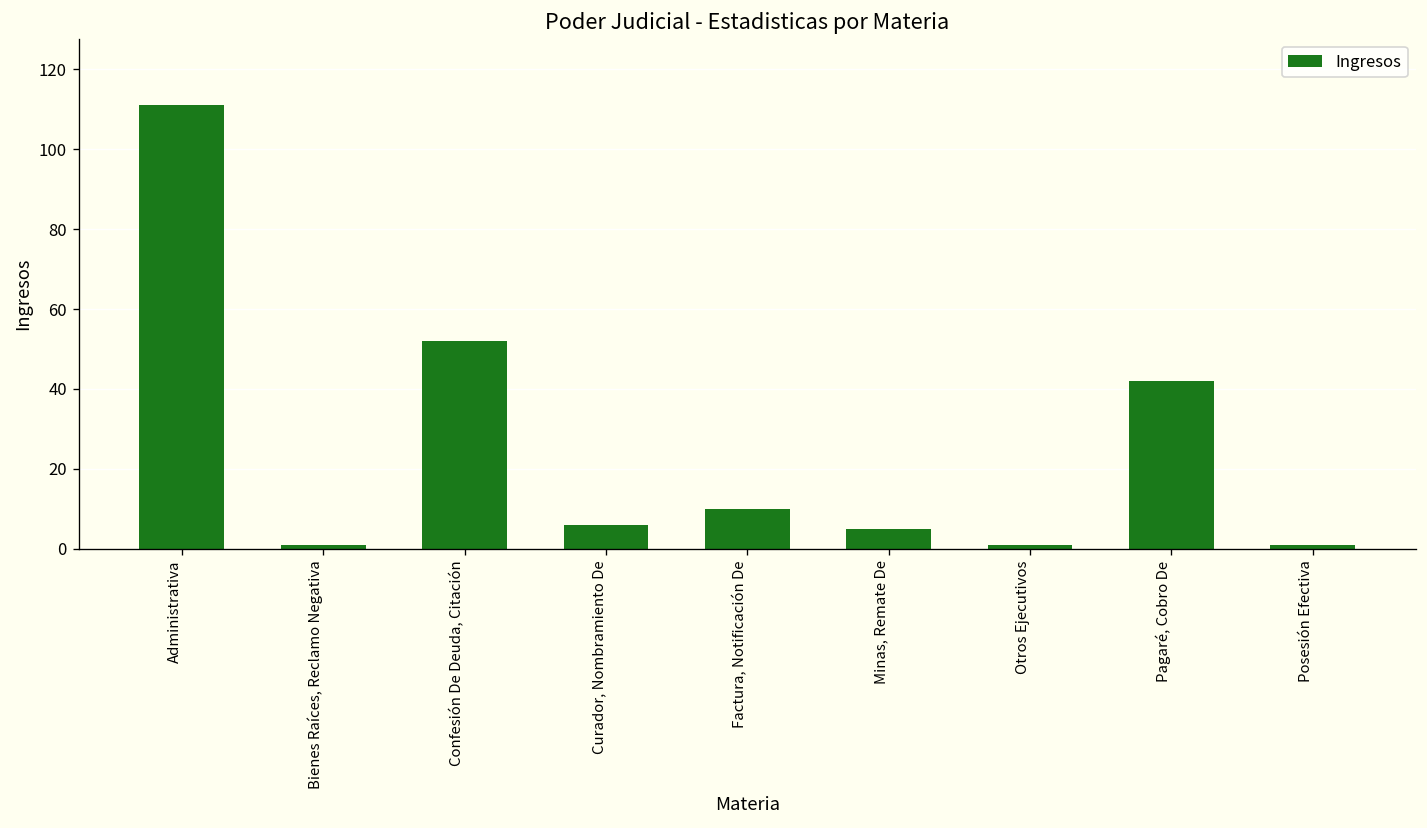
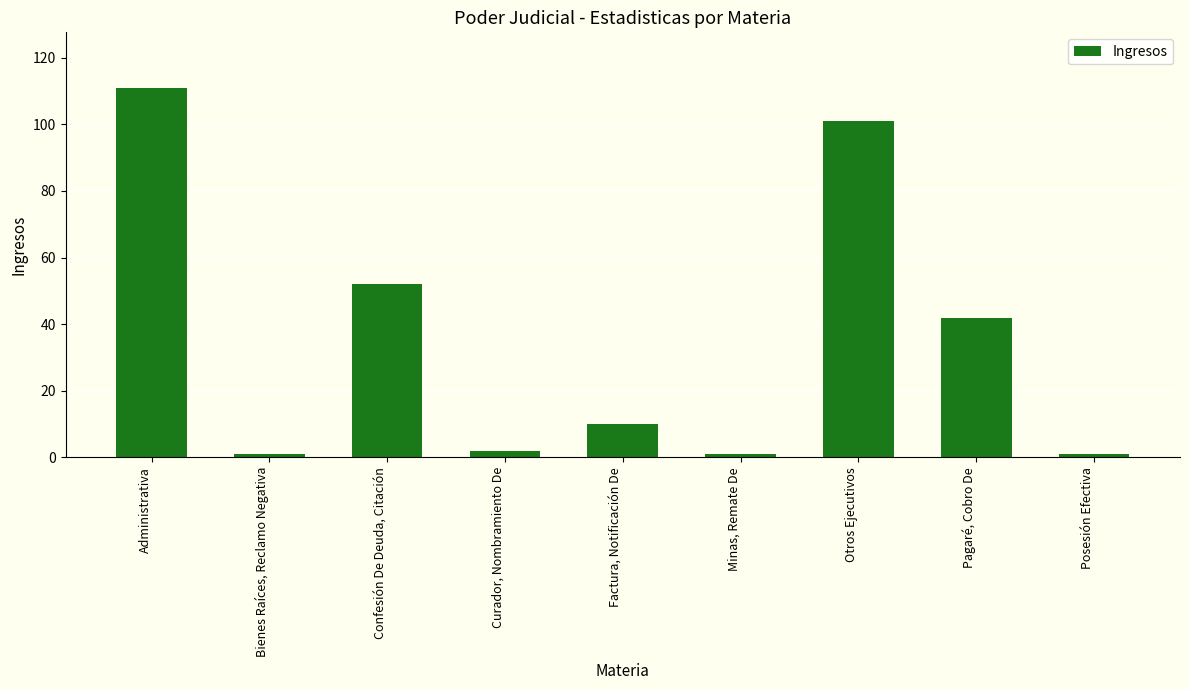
Curador, Nombramiento De: 6 -> 2
Minas, Remate De: 5 -> 1
Otros Ejecutivos: 1 -> 101
